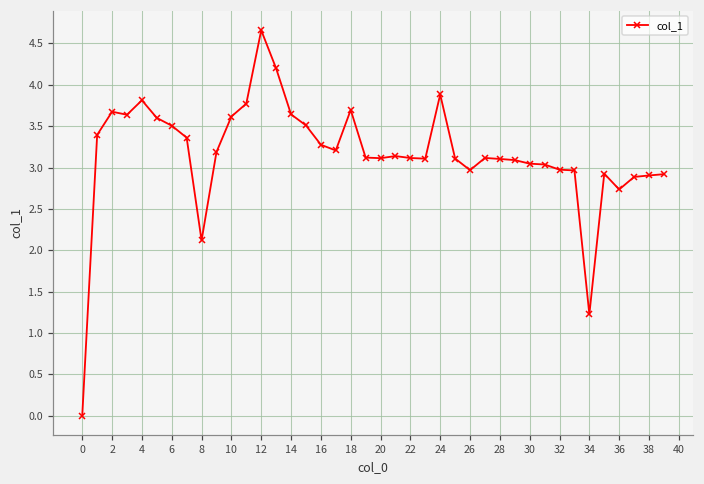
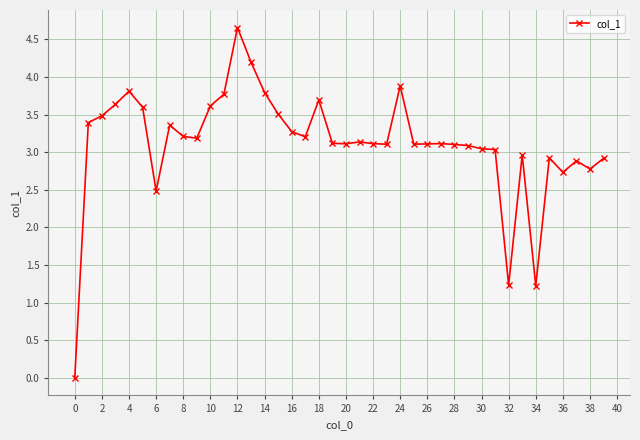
2: 3.7 -> 3.5
6: 3.5 -> 2.5
8: 2.1 -> 3.2
14: 3.6 -> 3.8
26: 3.0 -> 3.1
32: 3.0 -> 1.2
38: 2.9 -> 2.8
